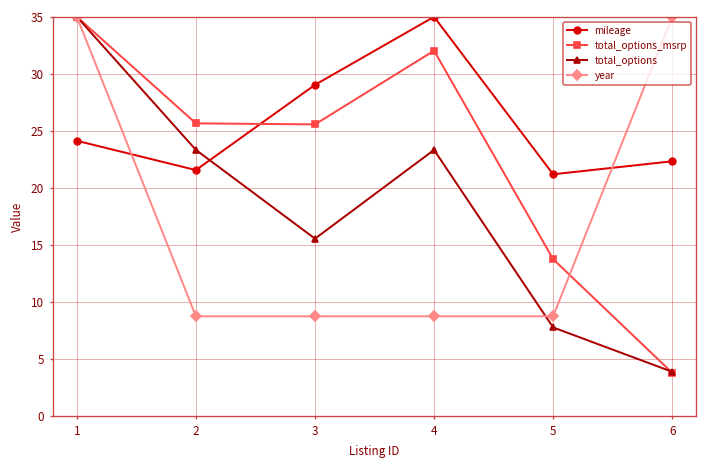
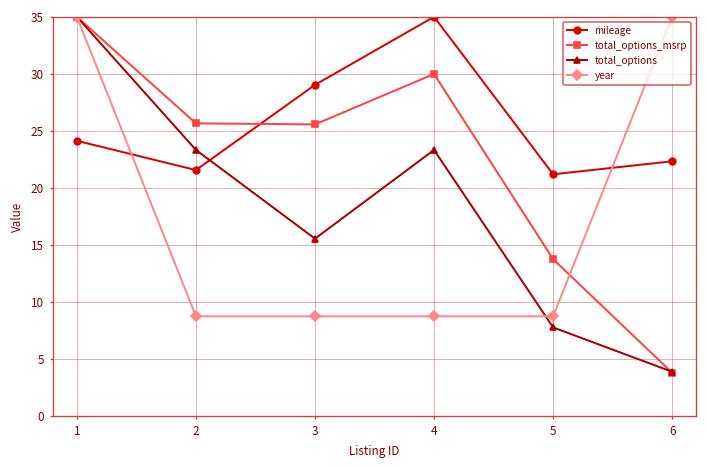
total_options_msrp, 4: 32 -> 30
